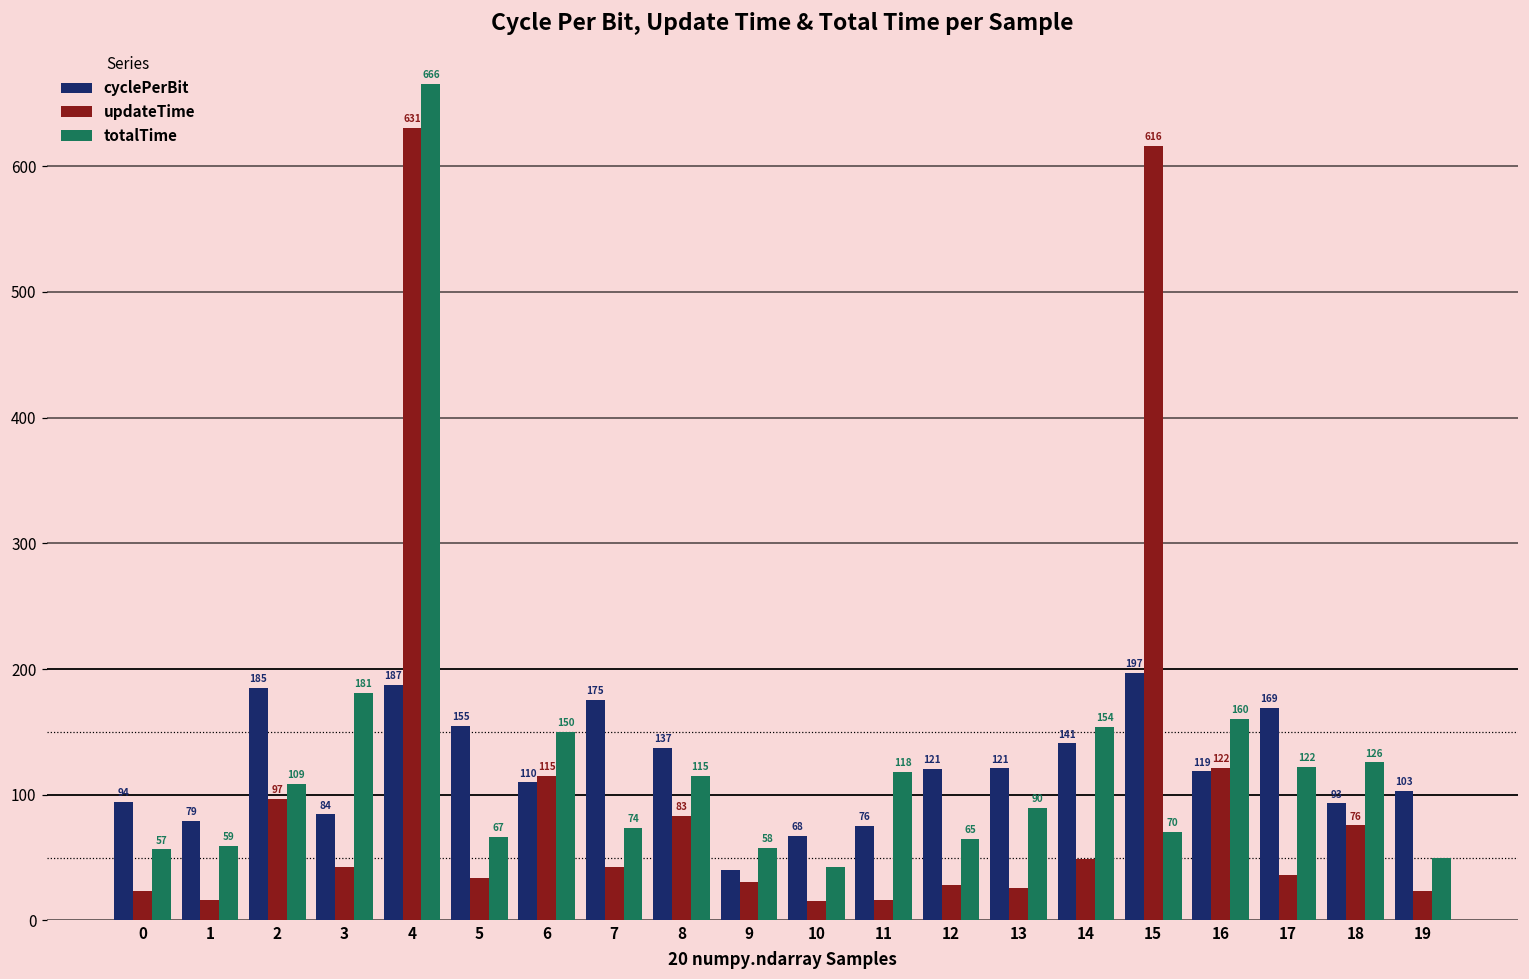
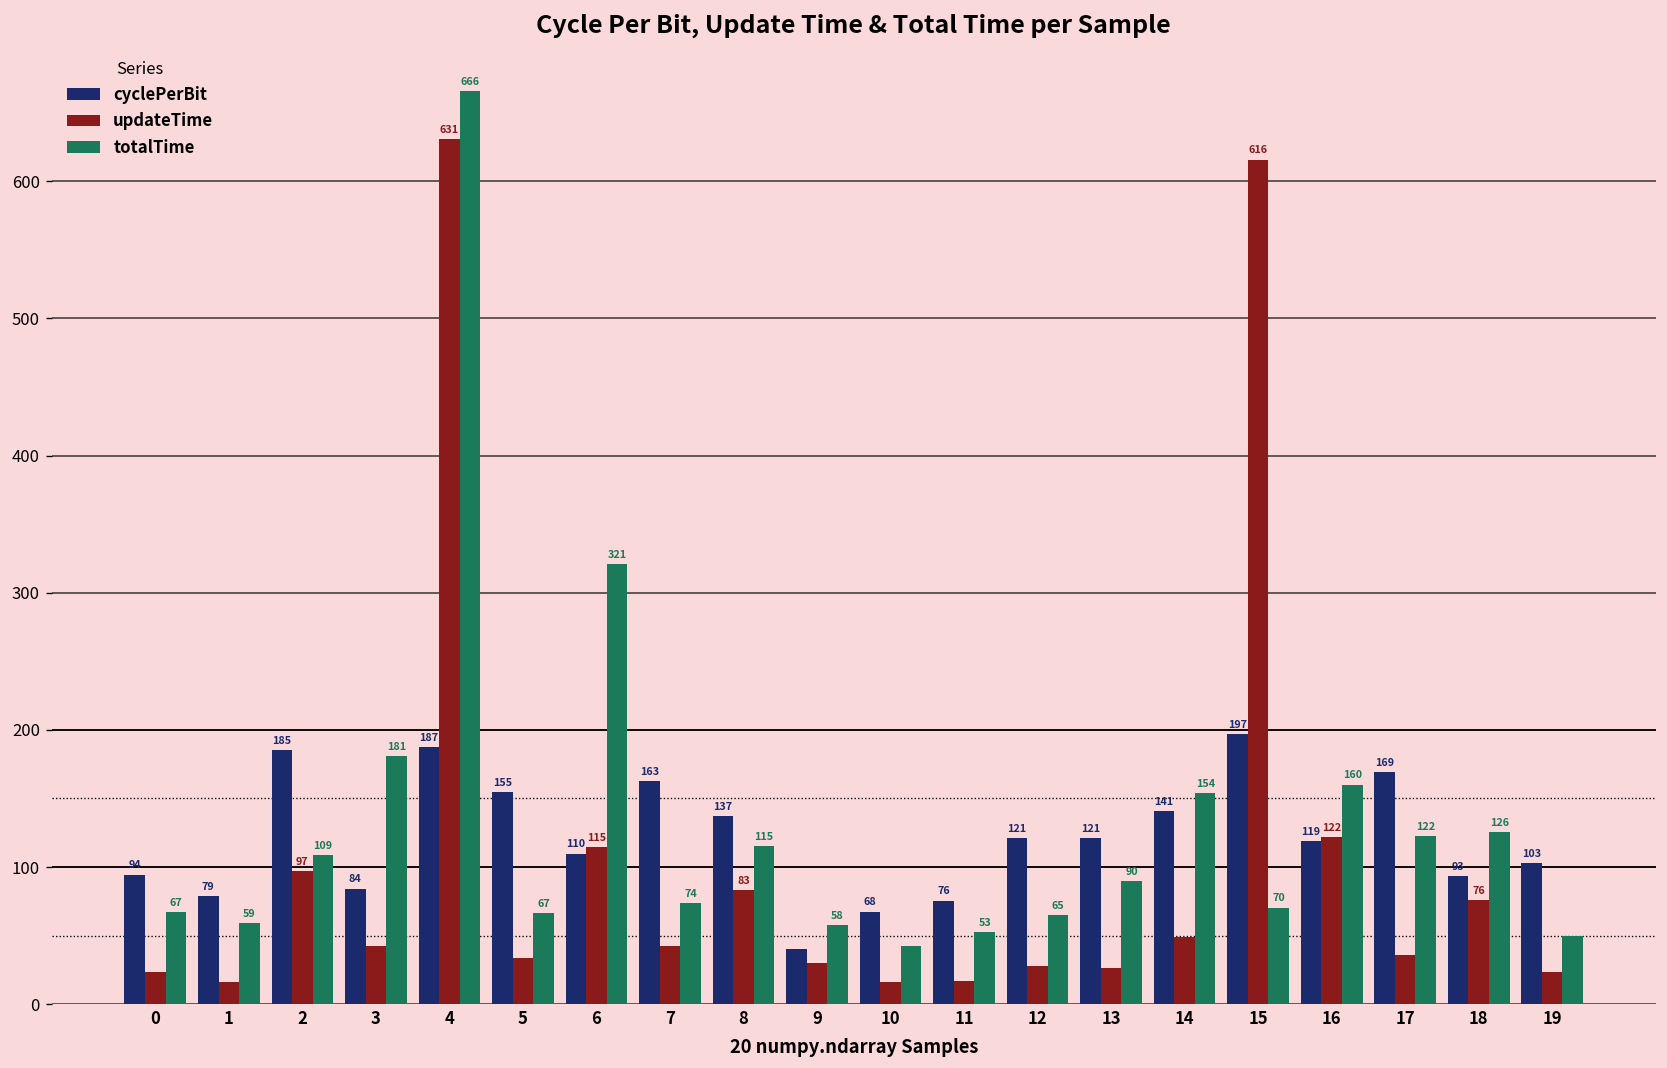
totalTime, 0: 57 -> 67
totalTime, 6: 150 -> 321
cyclePerBit, 7: 175 -> 163
totalTime, 11: 118 -> 53
